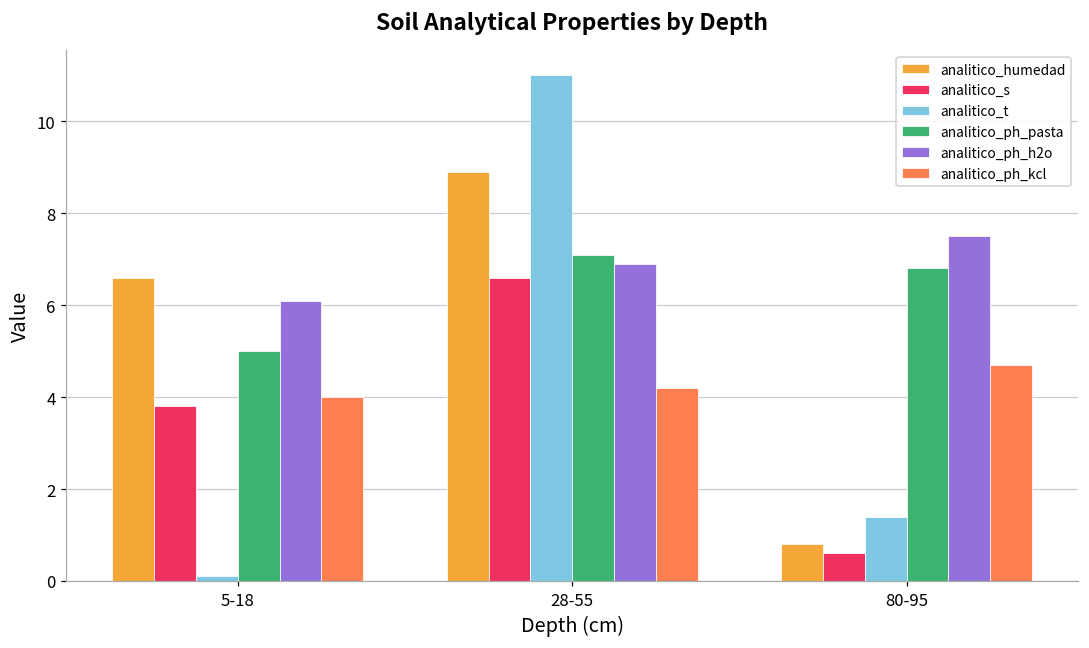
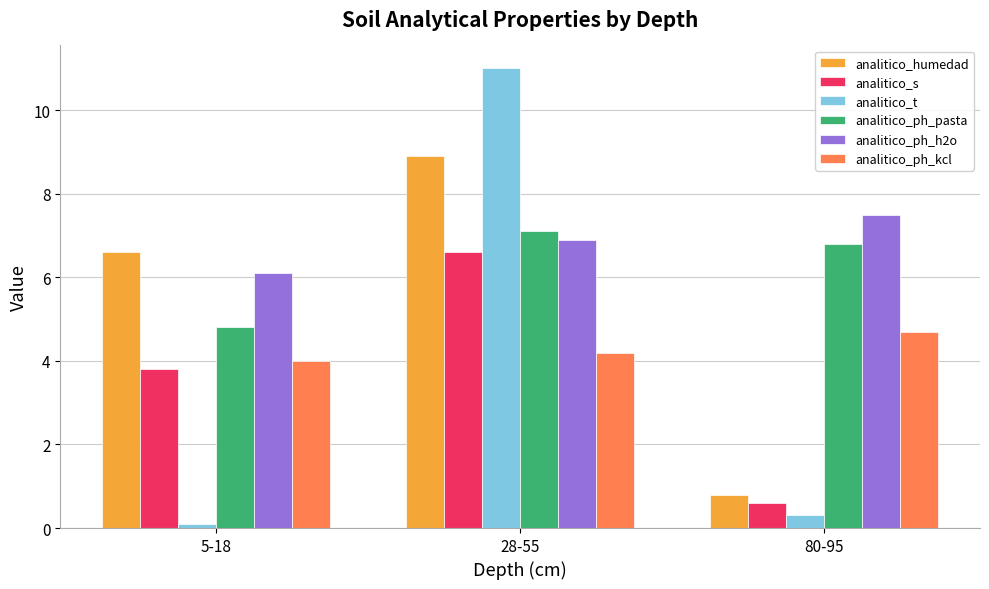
analitico_ph_pasta, 5-18: 5.0 -> 4.8
analitico_t, 80-95: 1.4 -> 0.3
